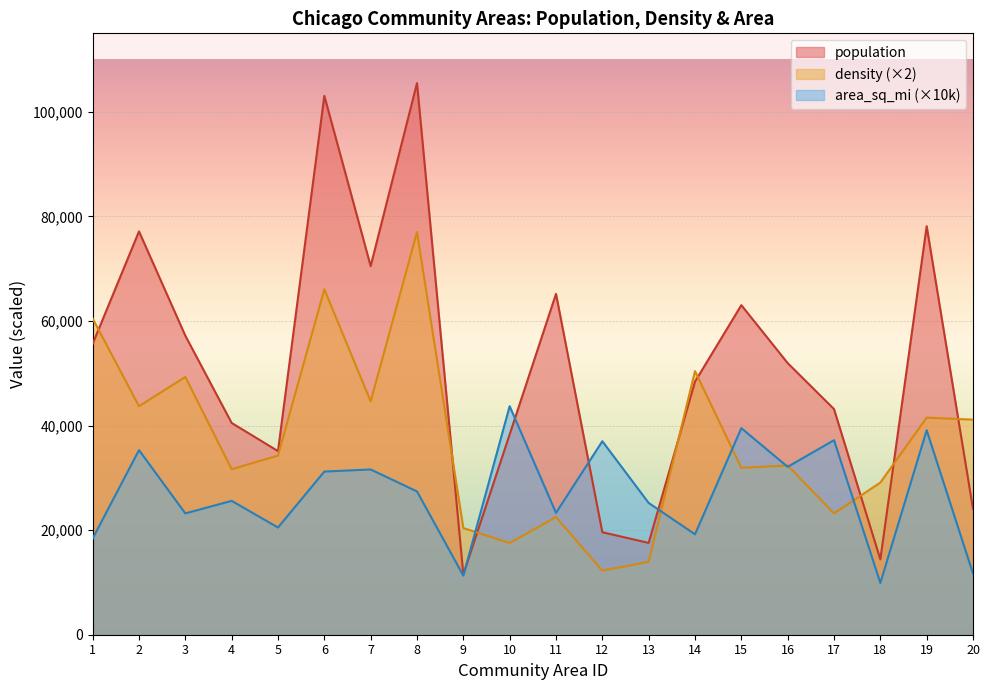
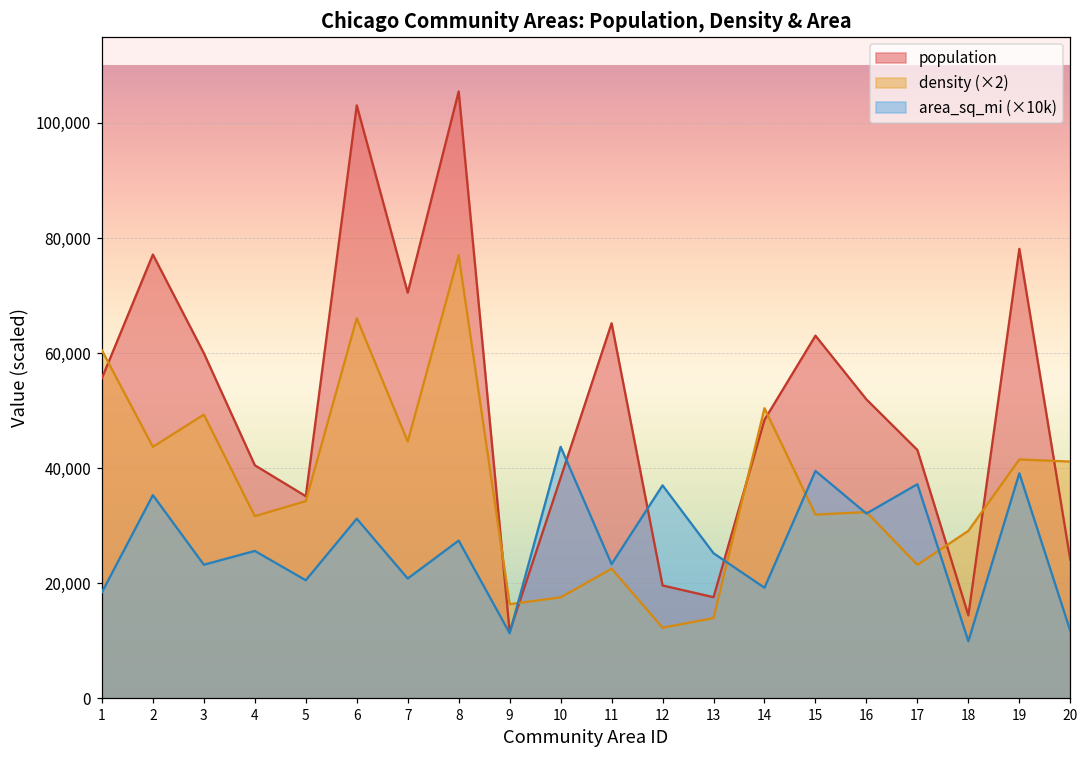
population, 3: 57,000 -> 60,000
area_sq_mi (×10k), 7: 32,000 -> 21,000
density (×2), 9: 20,000 -> 16,000
